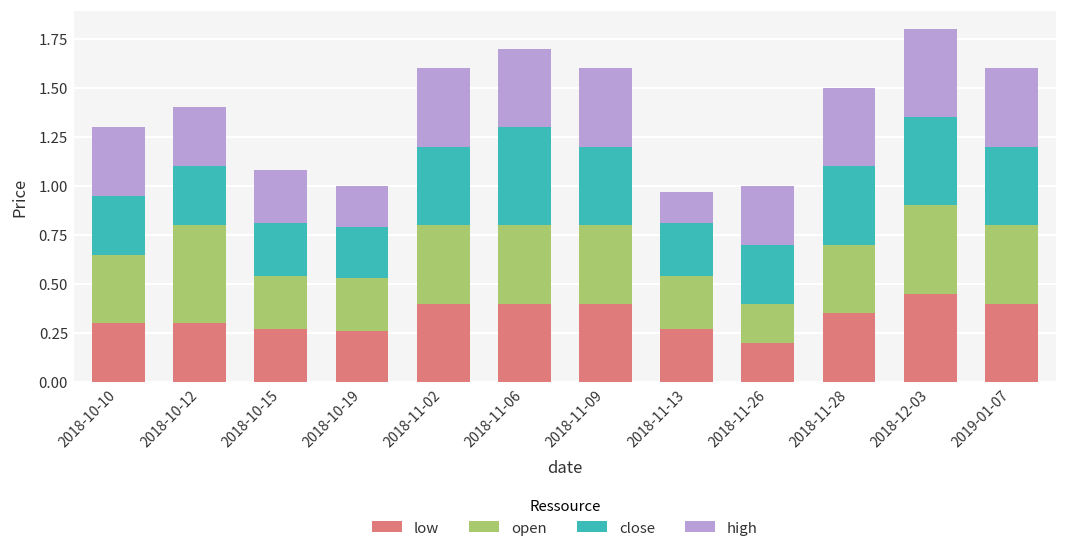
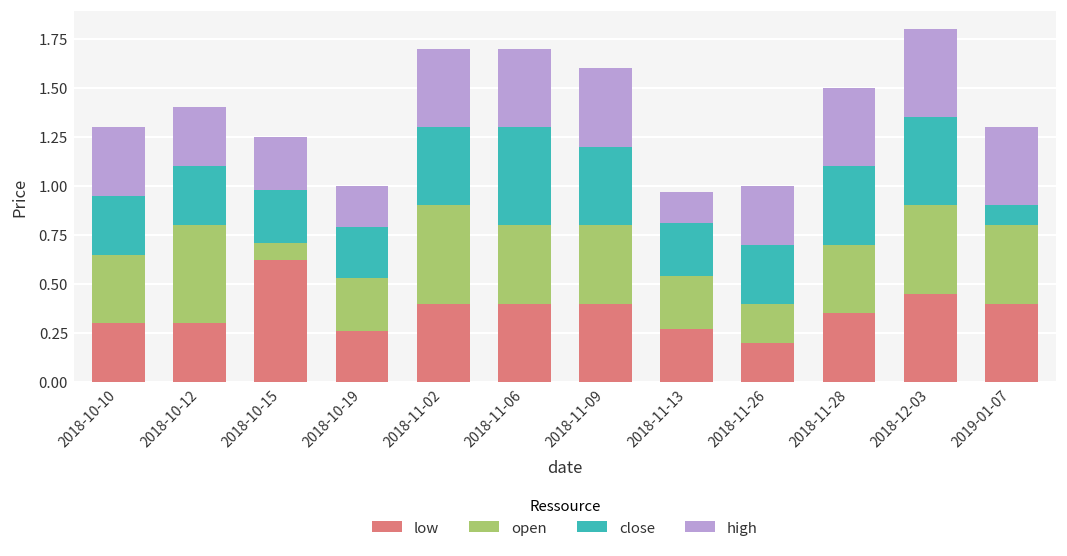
low, 2018-10-15: 0.27 -> 0.62
open, 2018-10-15: 0.27 -> 0.09
open, 2018-11-02: 0.4 -> 0.5
close, 2019-01-07: 0.4 -> 0.1
